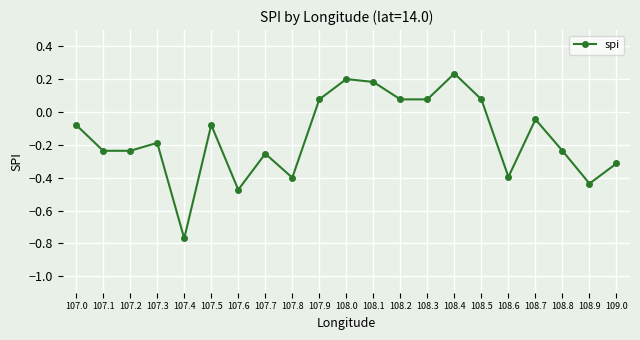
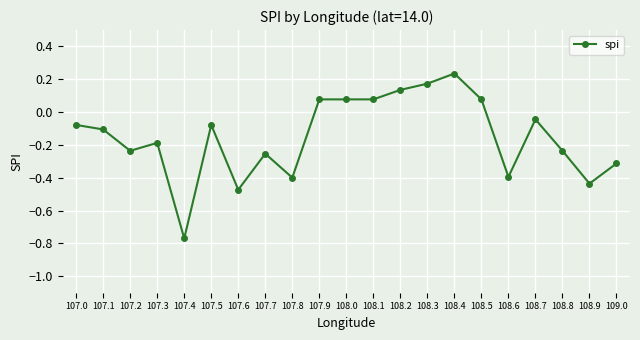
107.1: -0.24 -> -0.11
108.0: 0.20 -> 0.08
108.1: 0.18 -> 0.08
108.2: 0.08 -> 0.14
108.3: 0.08 -> 0.17
